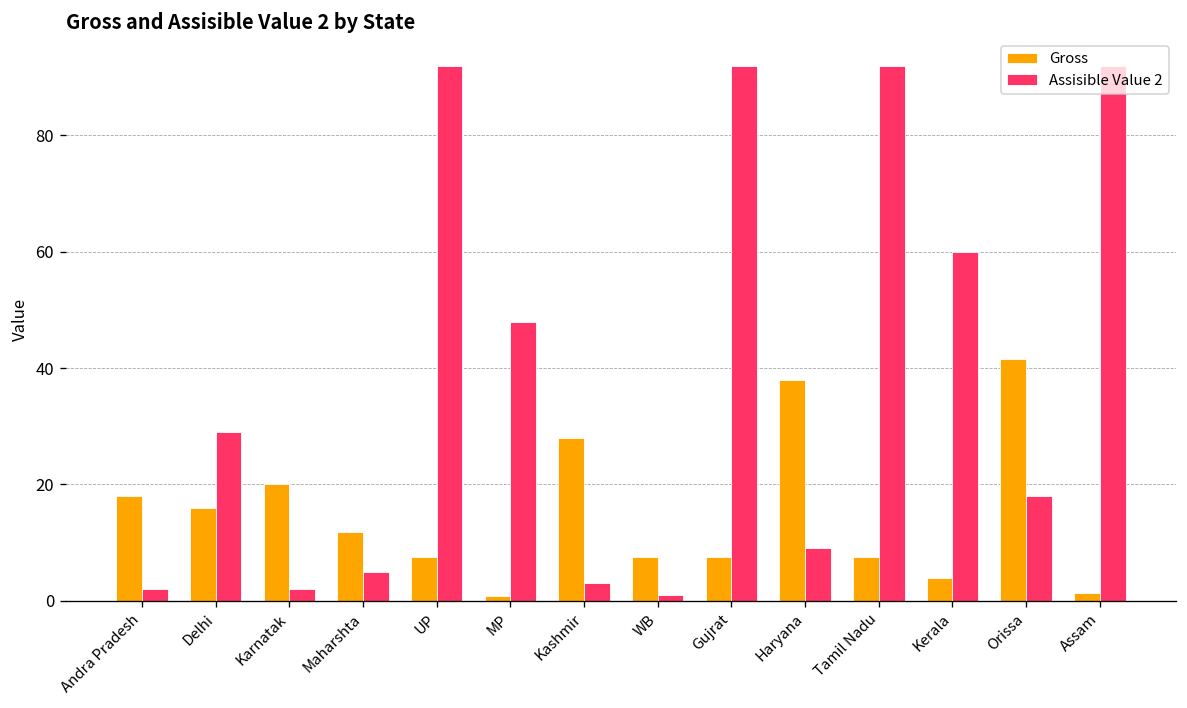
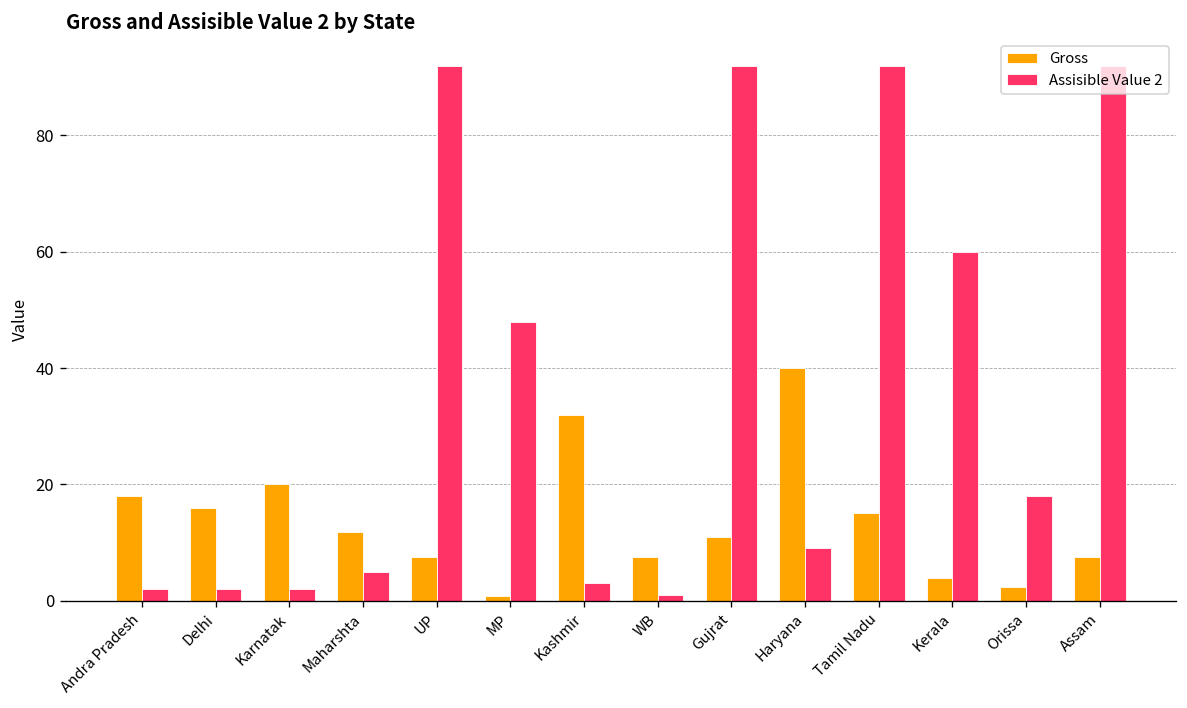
Assisible Value 2, Delhi: 29 -> 2
Gross, Kashmir: 28 -> 32
Gross, Gujrat: 8 -> 11
Gross, Haryana: 38 -> 40
Gross, Tamil Nadu: 8 -> 15
Gross, Orissa: 42 -> 2
Gross, Assam: 1 -> 8
